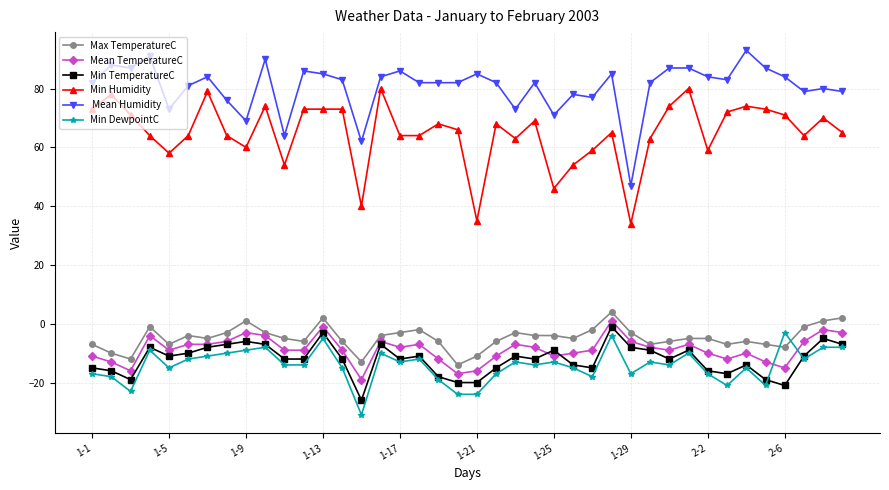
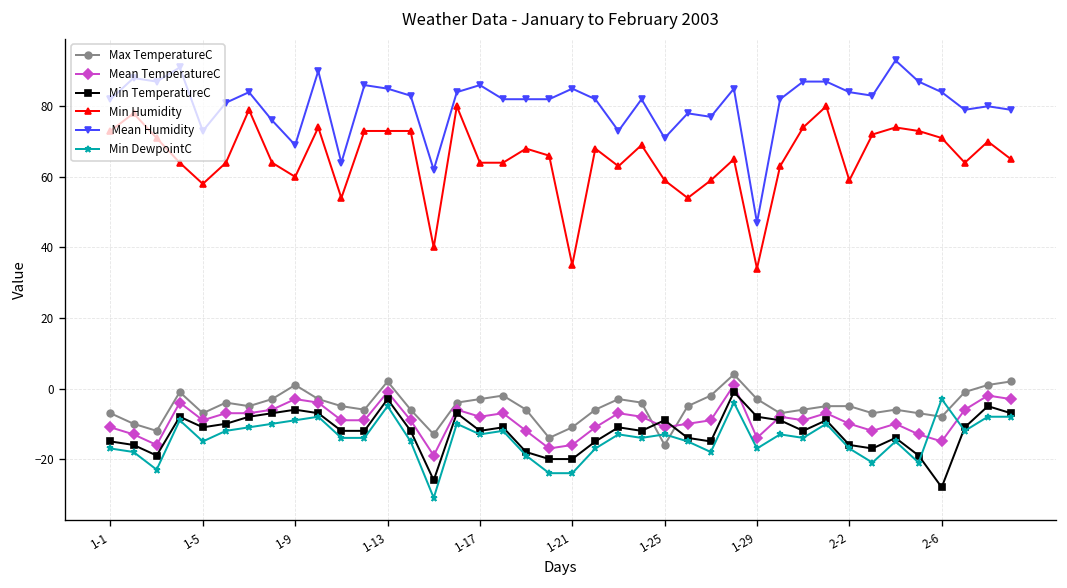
Max TemperatureC, 1-25: -4 -> -16
Min Humidity, 1-25: 46 -> 59
Mean TemperatureC, 1-29: -6 -> -14
Min TemperatureC, 2-6: -21 -> -28
